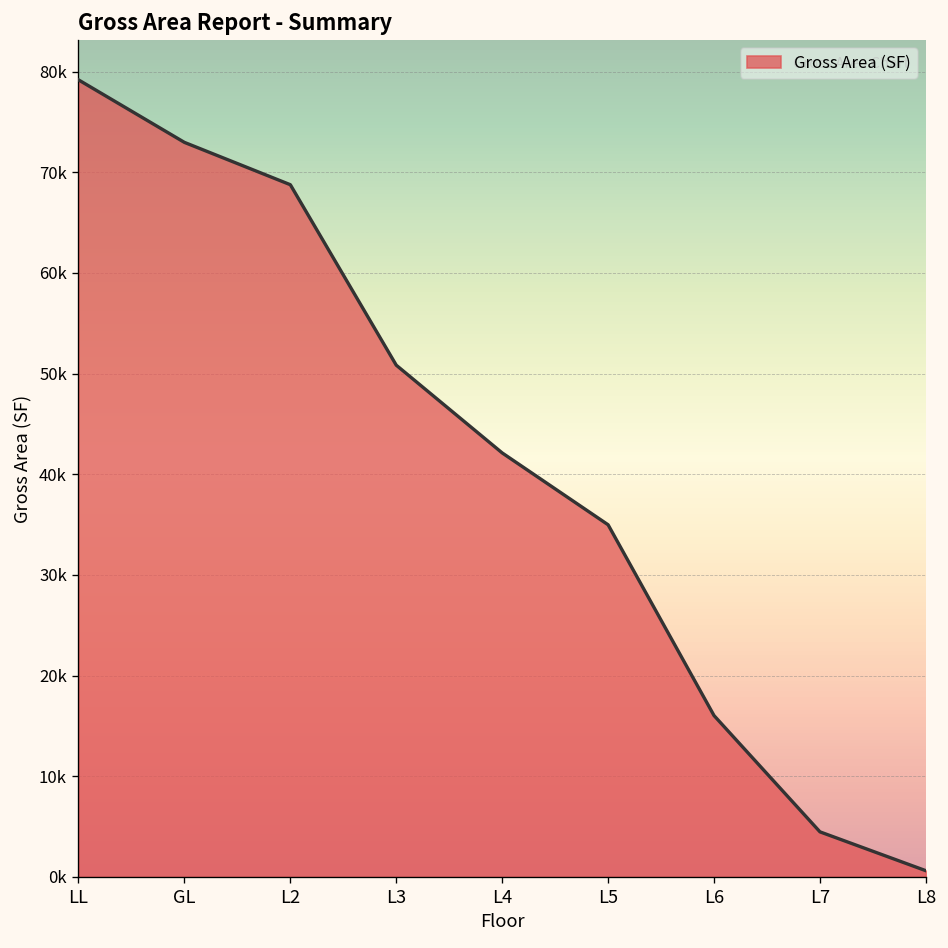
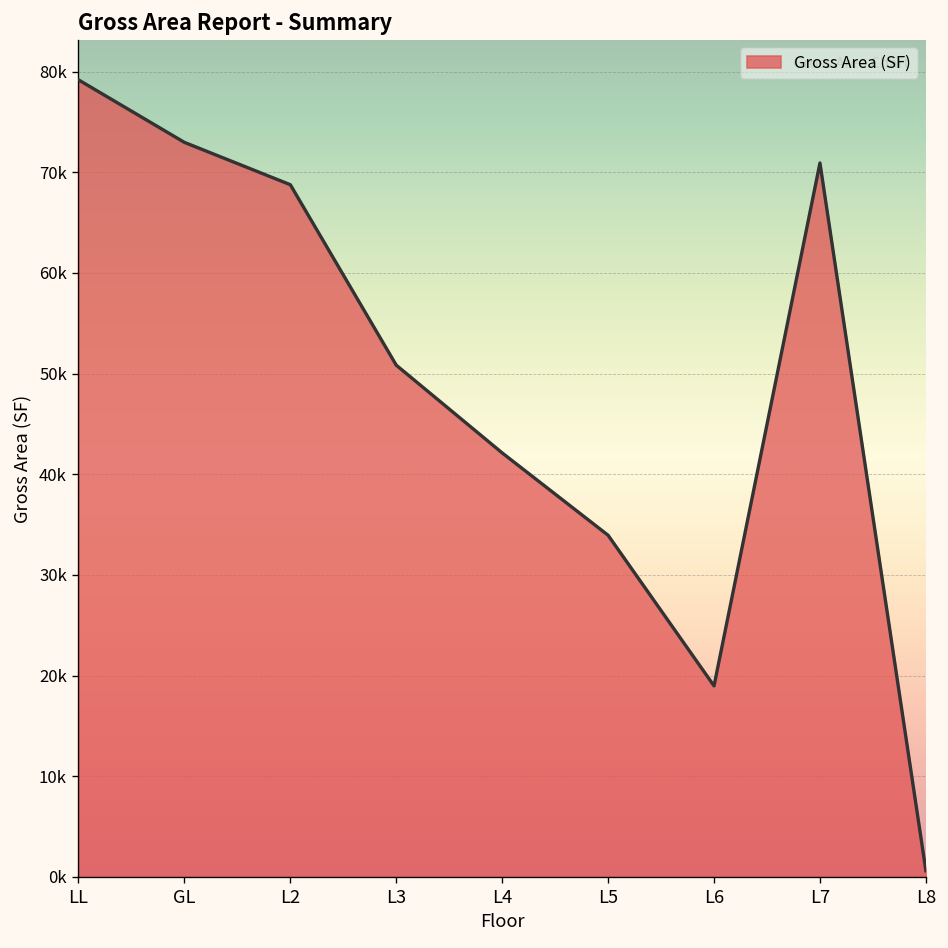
L5: 35000 -> 34000
L6: 16000 -> 19000
L7: 4000 -> 71000
